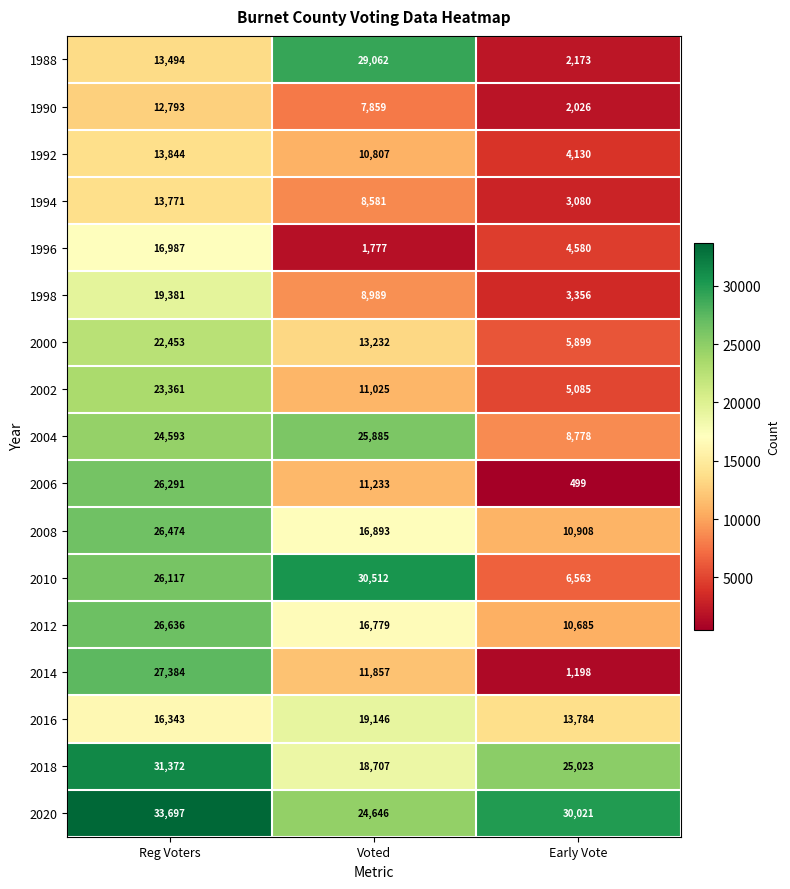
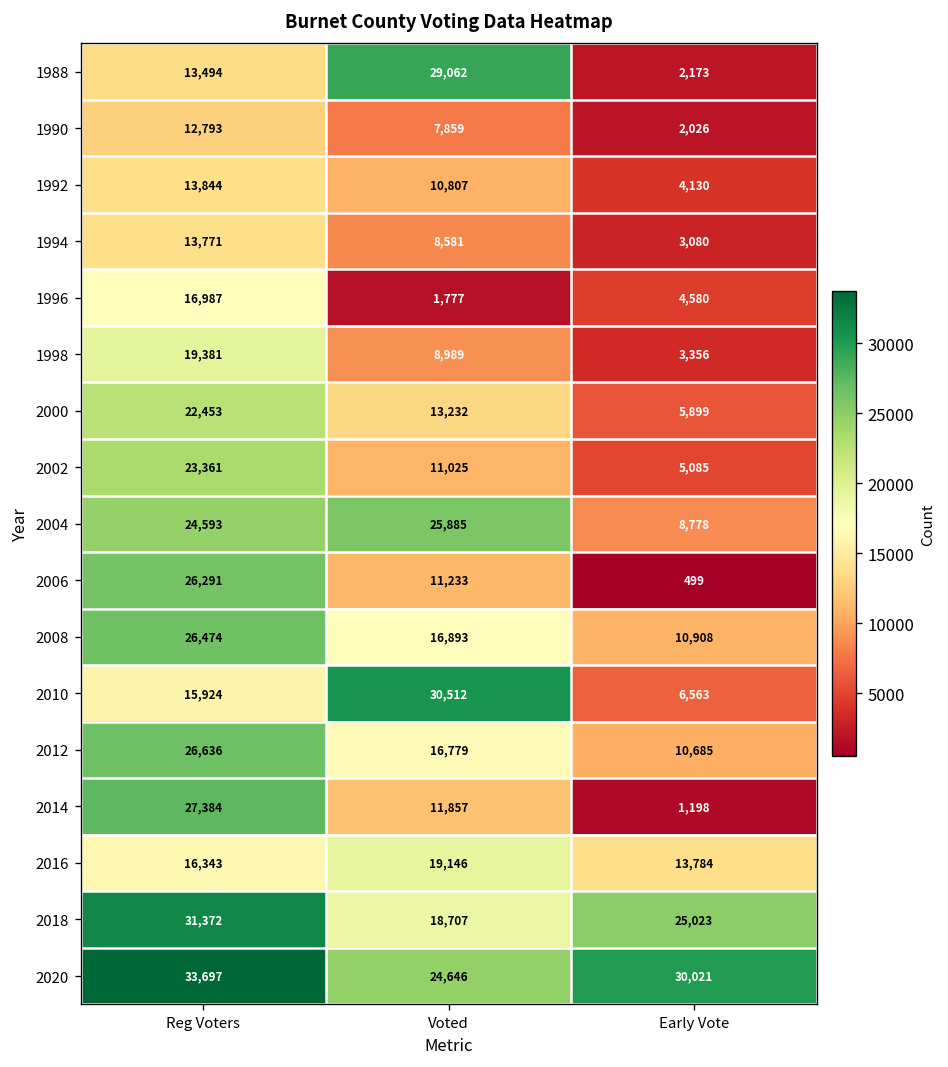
2010, Reg Voters: 26,117 -> 15,924
